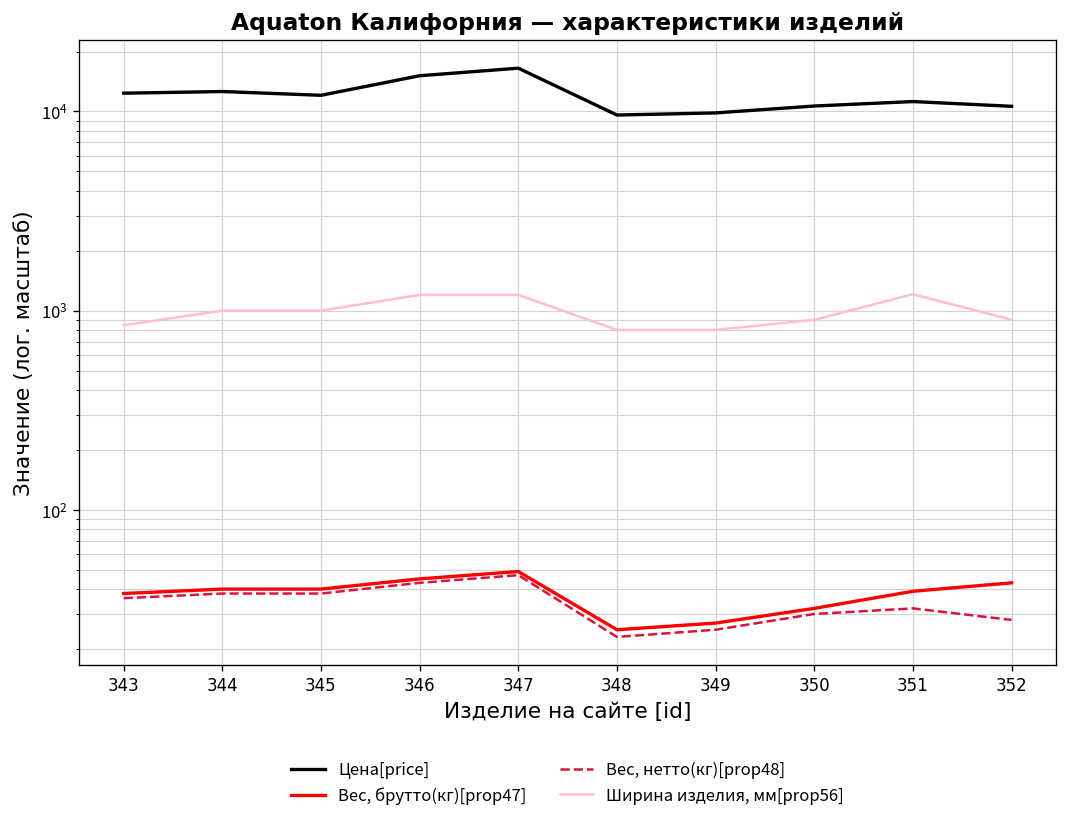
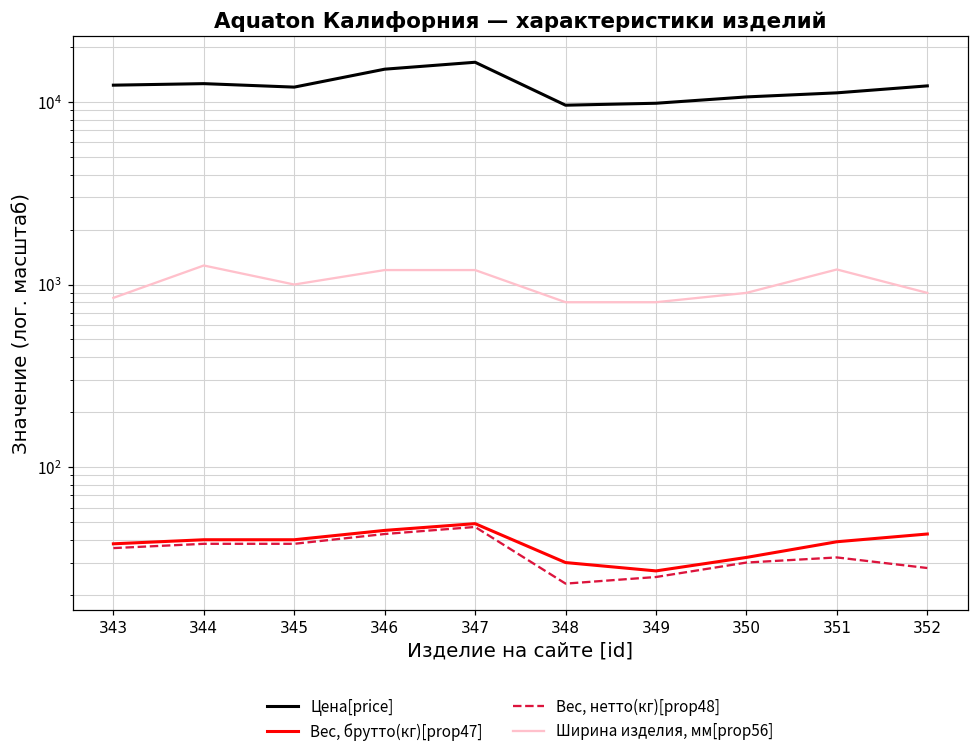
Ширина изделия, мм[prop56], 344: 1000 -> 1300
Вес, брутто(кг)[prop47], 348: 25 -> 30
Цена[price], 352: 11000 -> 12000
